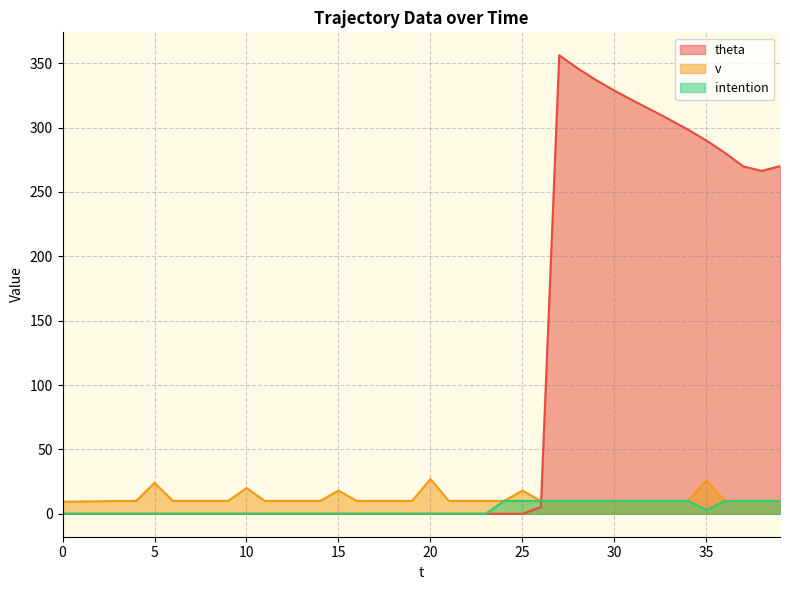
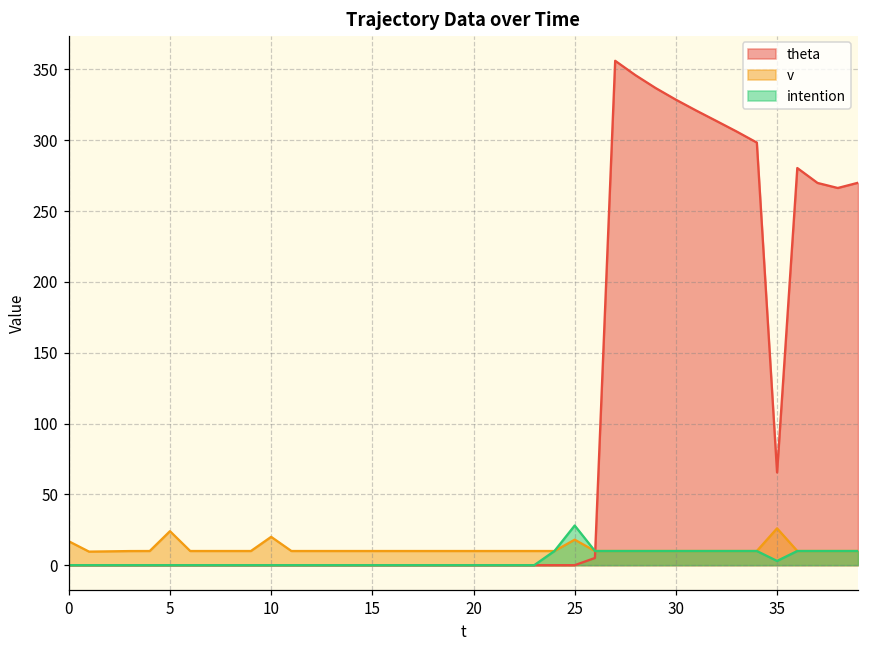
v, 0: 9 -> 17
v, 15: 18 -> 10
v, 20: 27 -> 10
intention, 25: 10 -> 28
theta, 35: 290 -> 65
